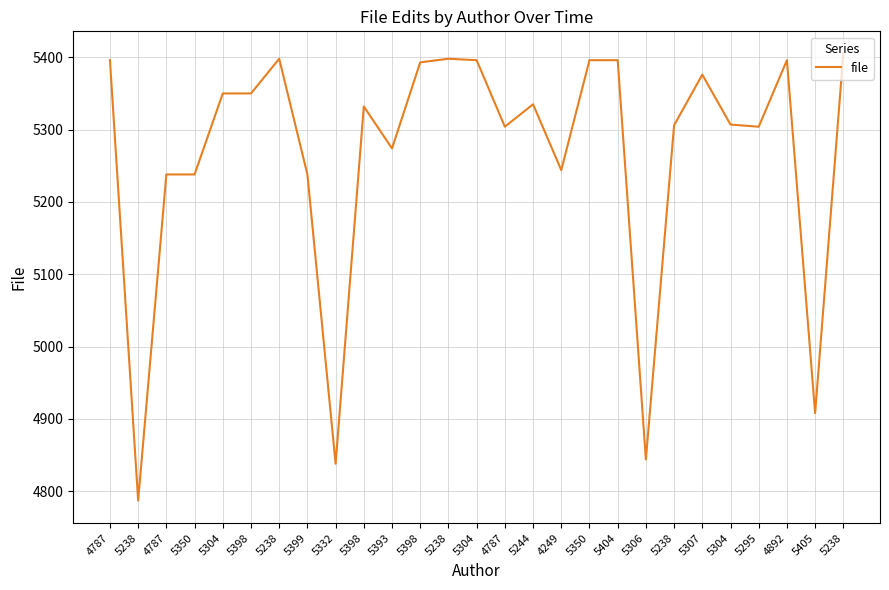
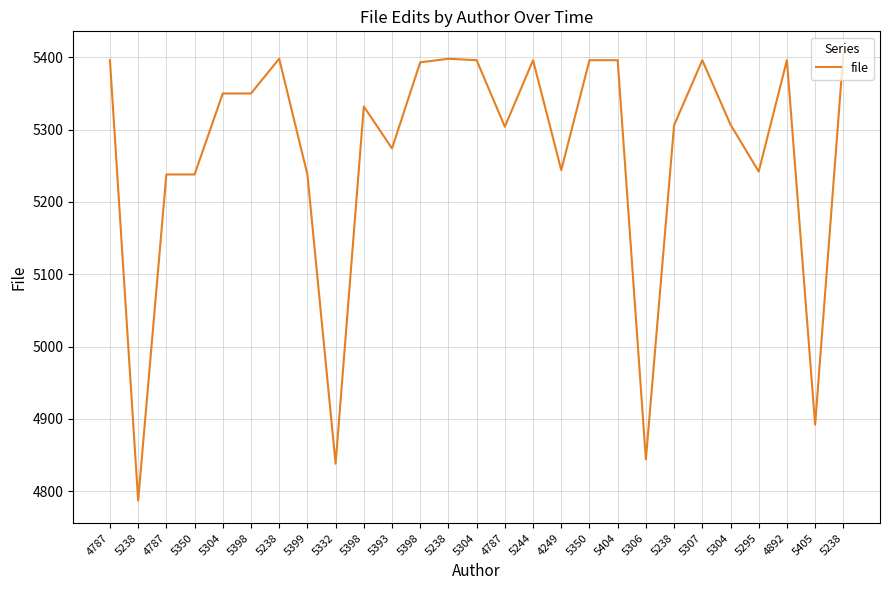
5244: 5340 -> 5400
5307: 5380 -> 5400
5295: 5300 -> 5240
5405: 4910 -> 4890
